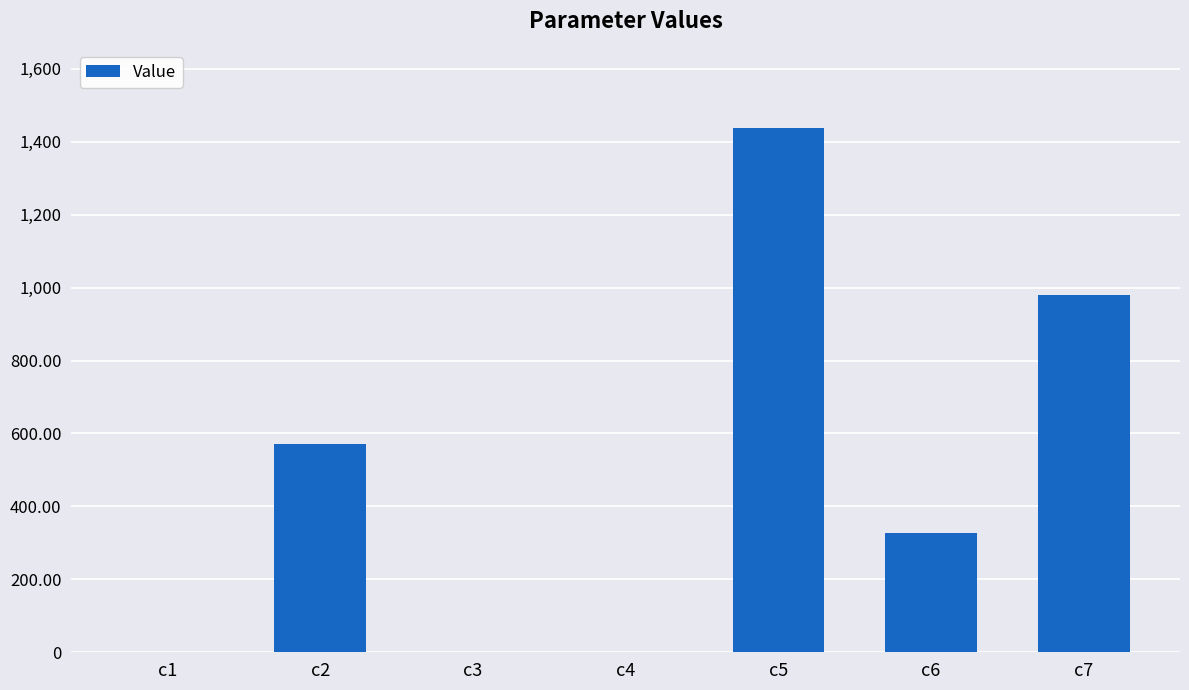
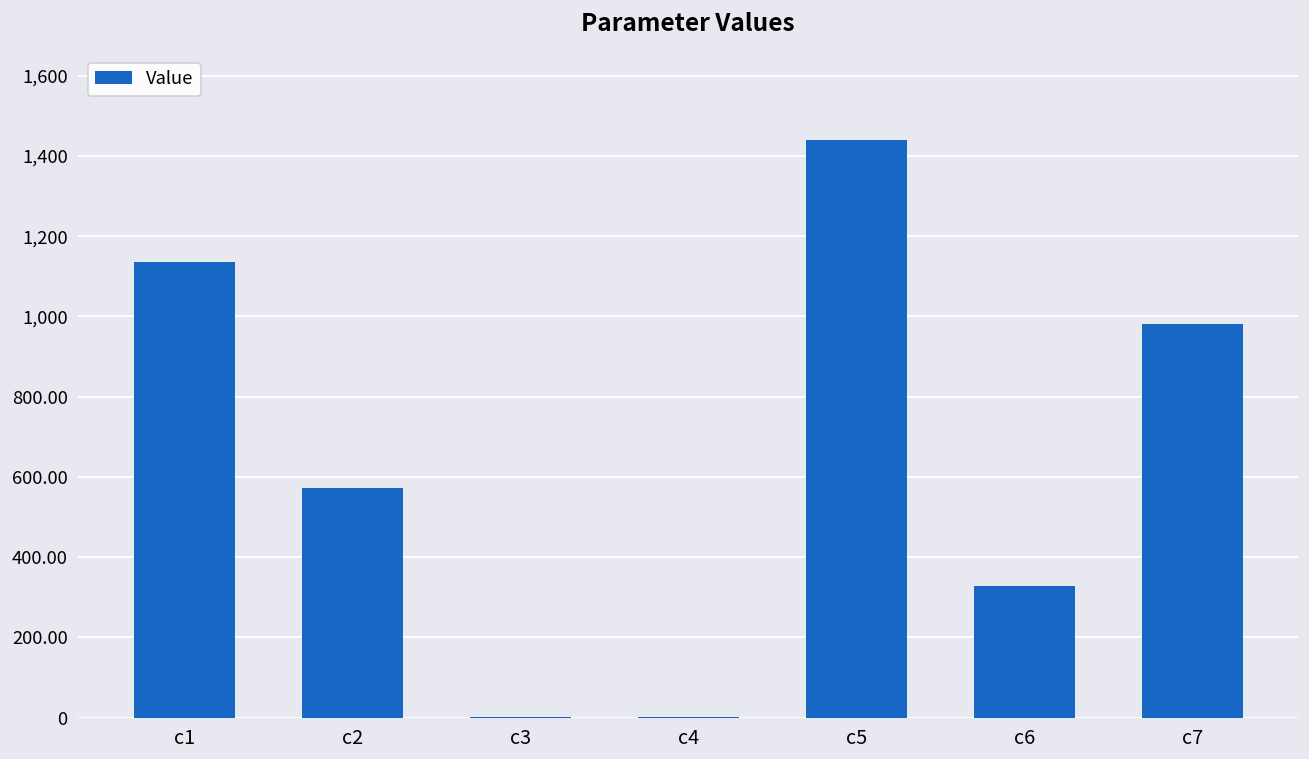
c1: 0 -> 1,130
